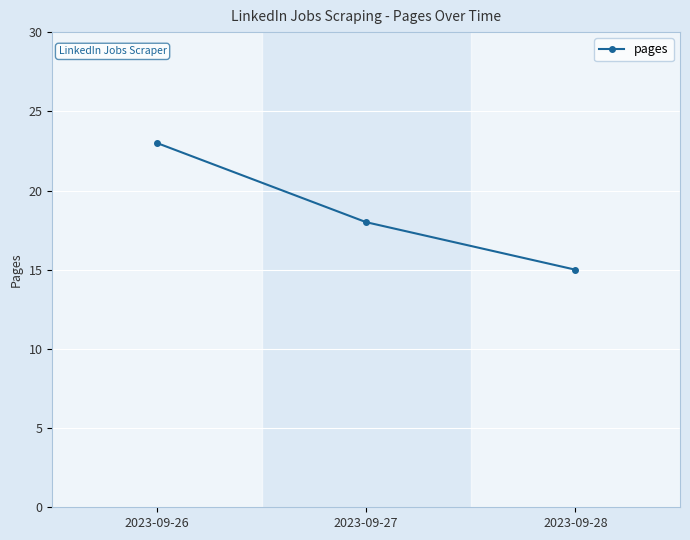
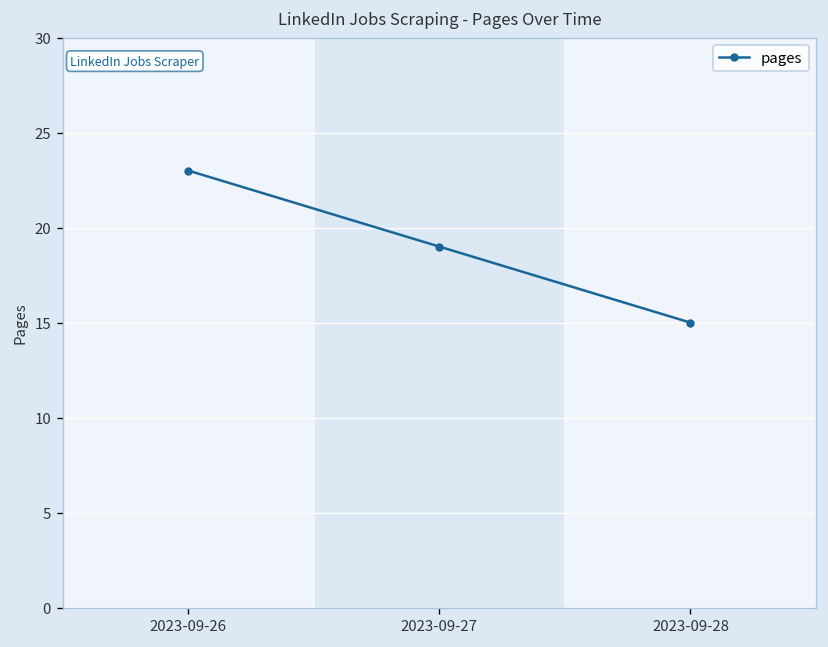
2023-09-27: 18 -> 19
